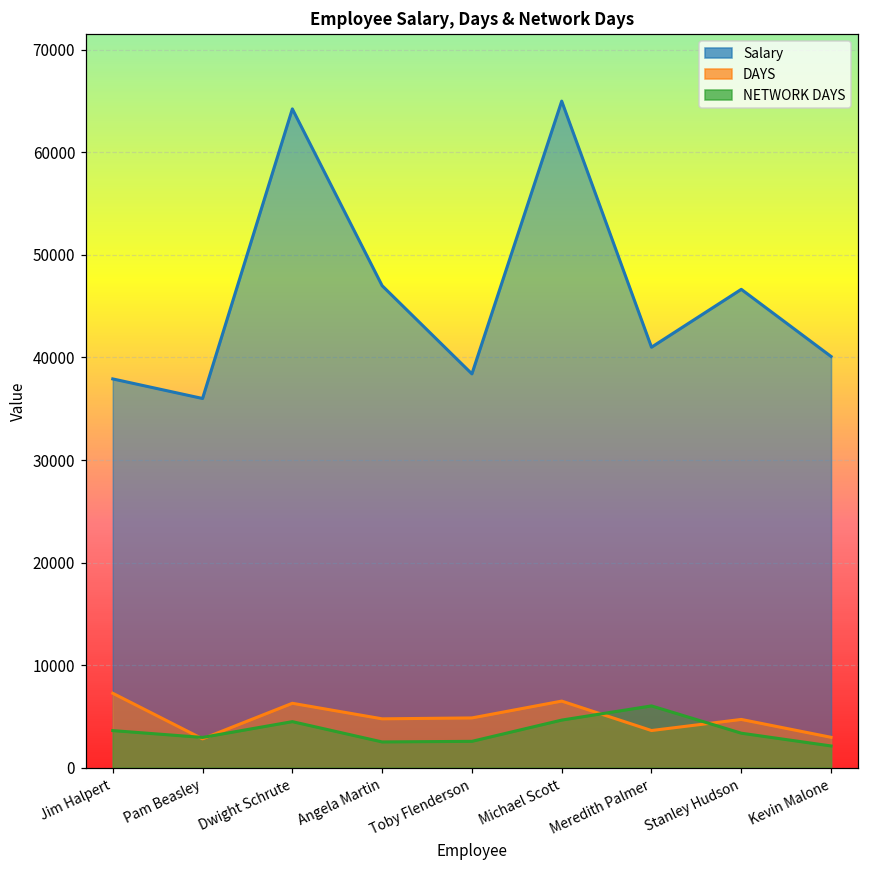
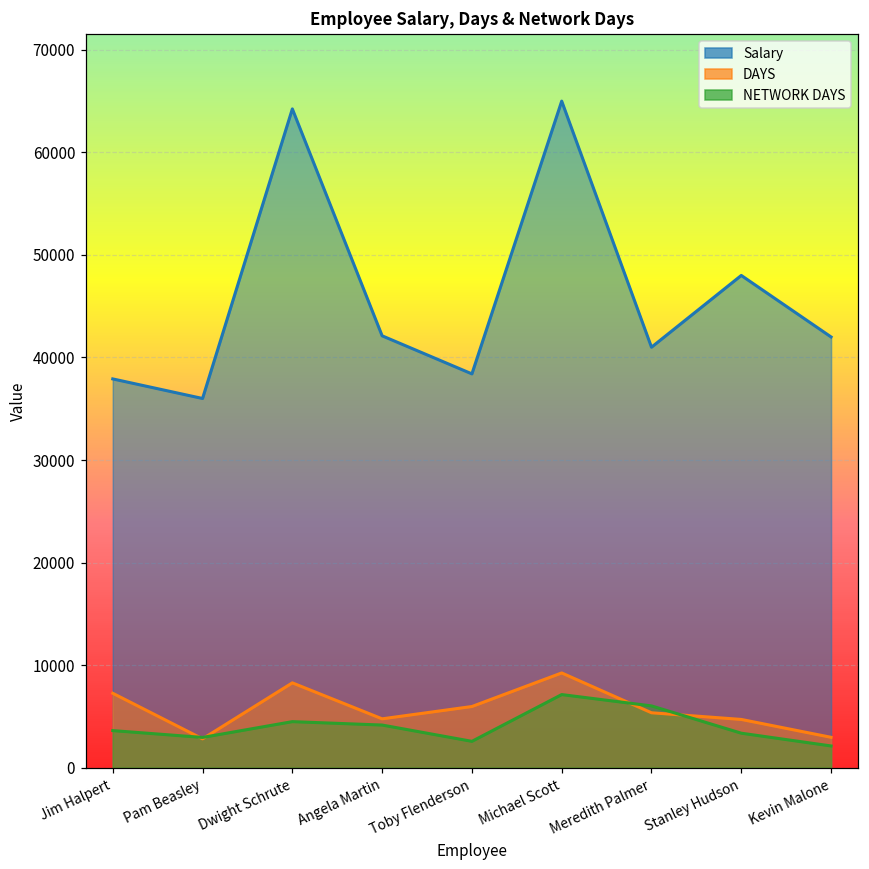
DAYS, Dwight Schrute: 6000 -> 8000
Salary, Angela Martin: 47000 -> 42000
NETWORK DAYS, Angela Martin: 3000 -> 4000
DAYS, Toby Flenderson: 5000 -> 6000
DAYS, Michael Scott: 6000 -> 9000
NETWORK DAYS, Michael Scott: 5000 -> 7000
DAYS, Meredith Palmer: 4000 -> 5000
Salary, Stanley Hudson: 47000 -> 48000
Salary, Kevin Malone: 40000 -> 42000
